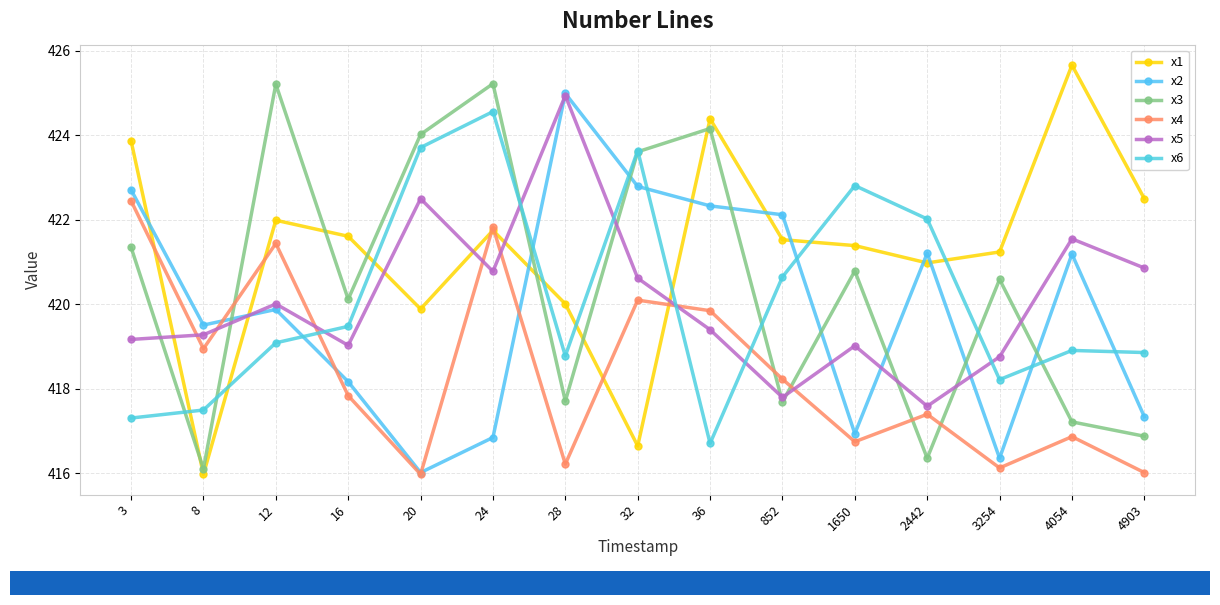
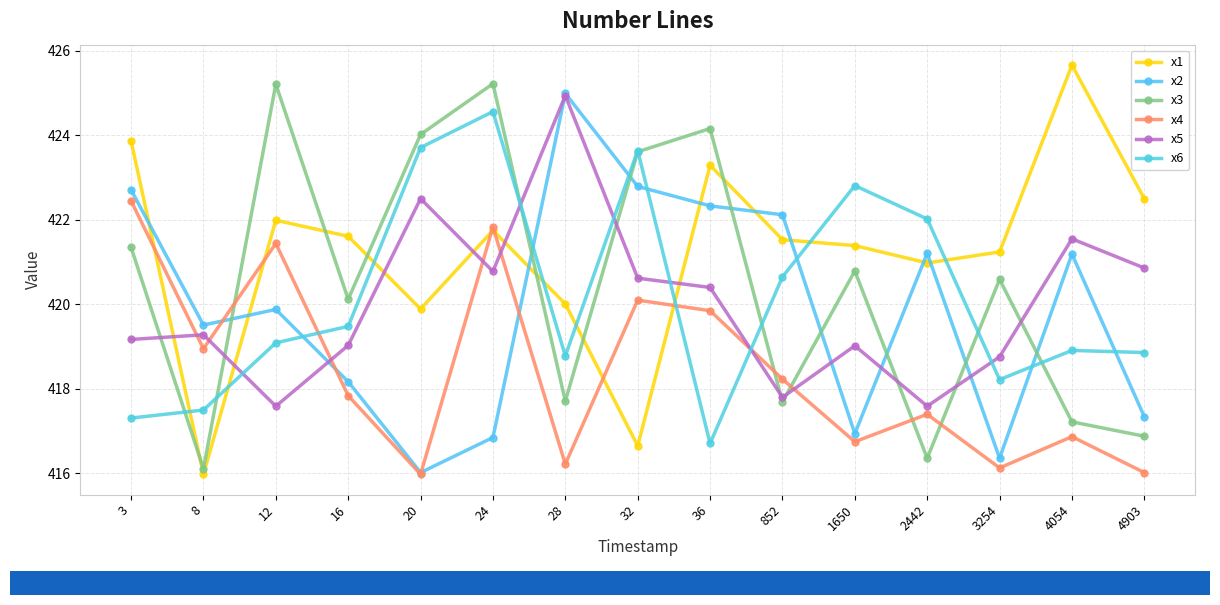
x5, 12: 420.0 -> 417.6
x1, 36: 424.4 -> 423.3
x5, 36: 419.4 -> 420.4
